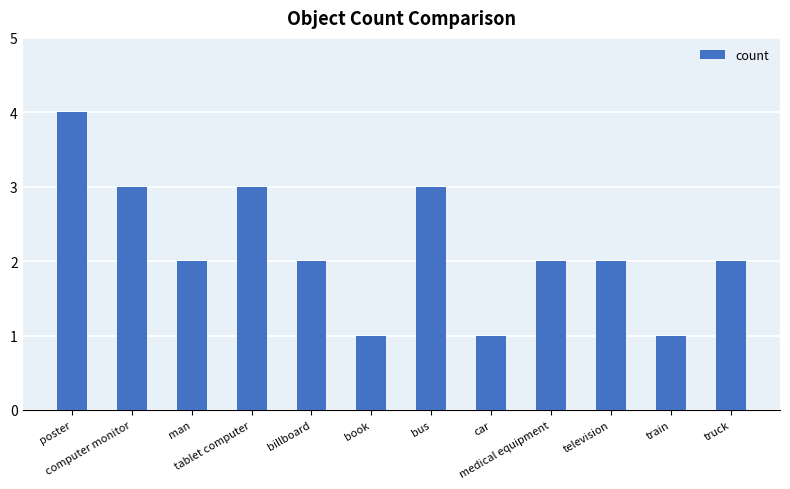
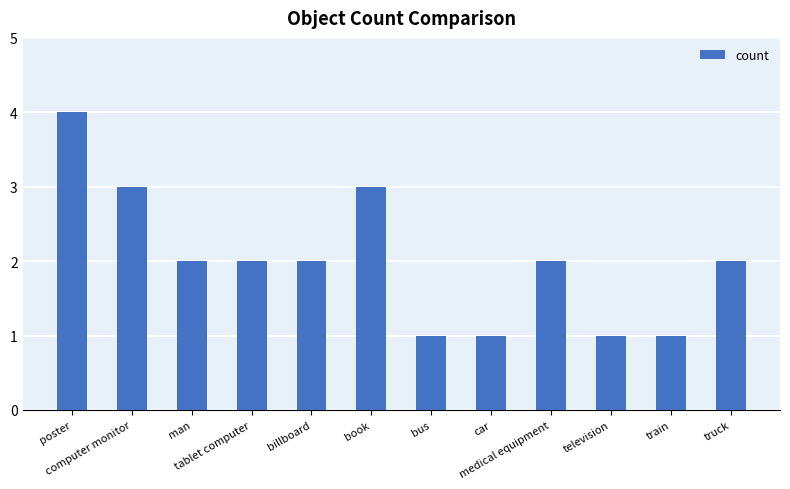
tablet computer: 3 -> 2
book: 1 -> 3
bus: 3 -> 1
television: 2 -> 1
